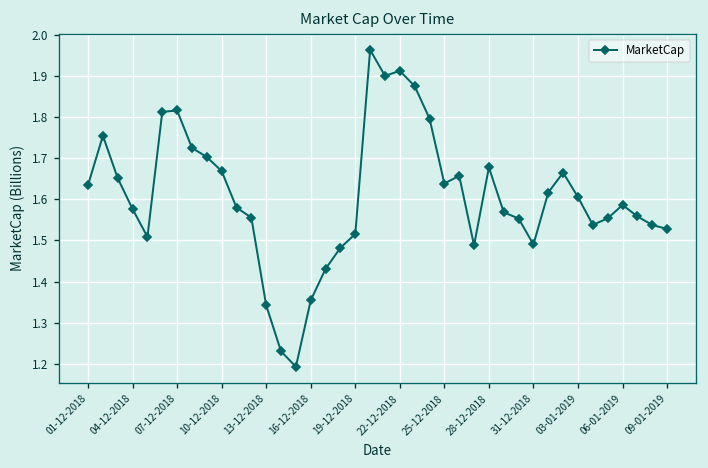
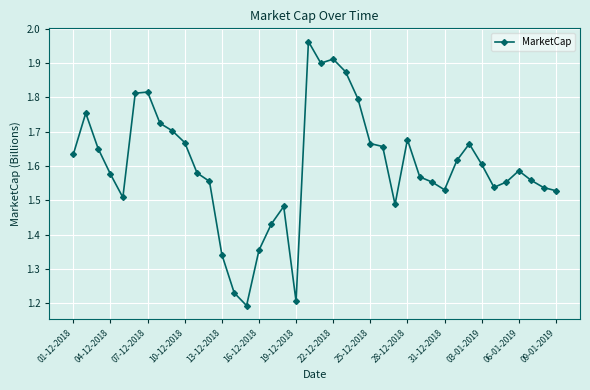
19-12-2018: 1.52 -> 1.21
25-12-2018: 1.64 -> 1.67
31-12-2018: 1.49 -> 1.53
